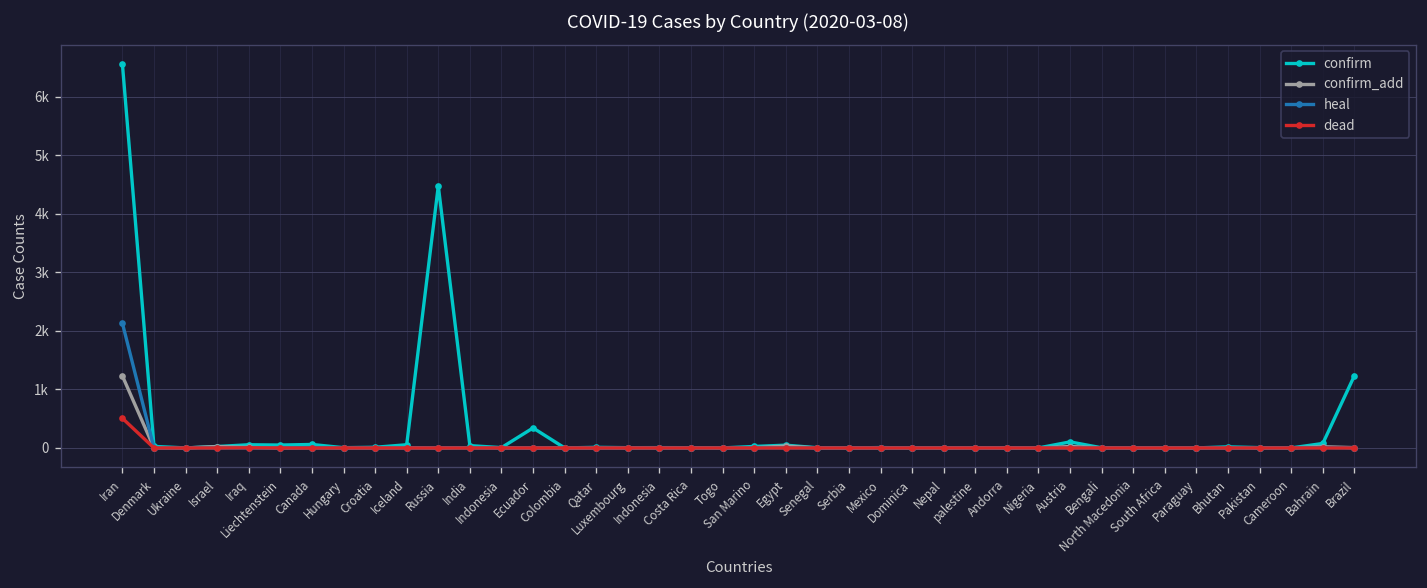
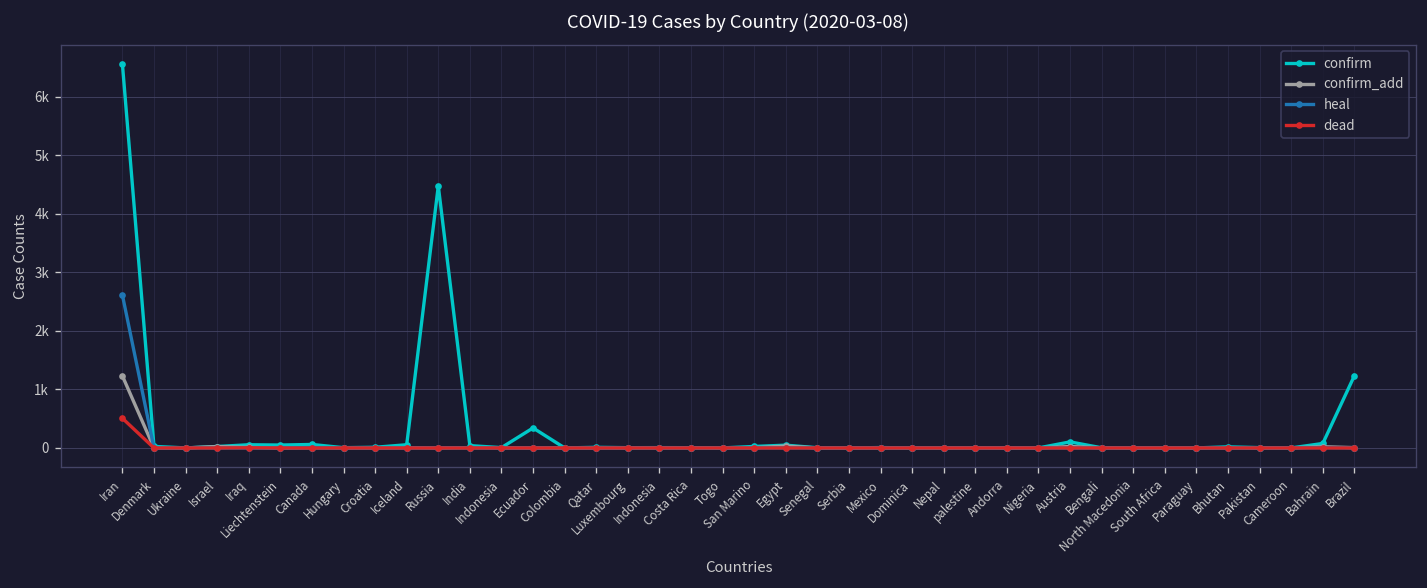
heal, Iran: 2100 -> 2600
